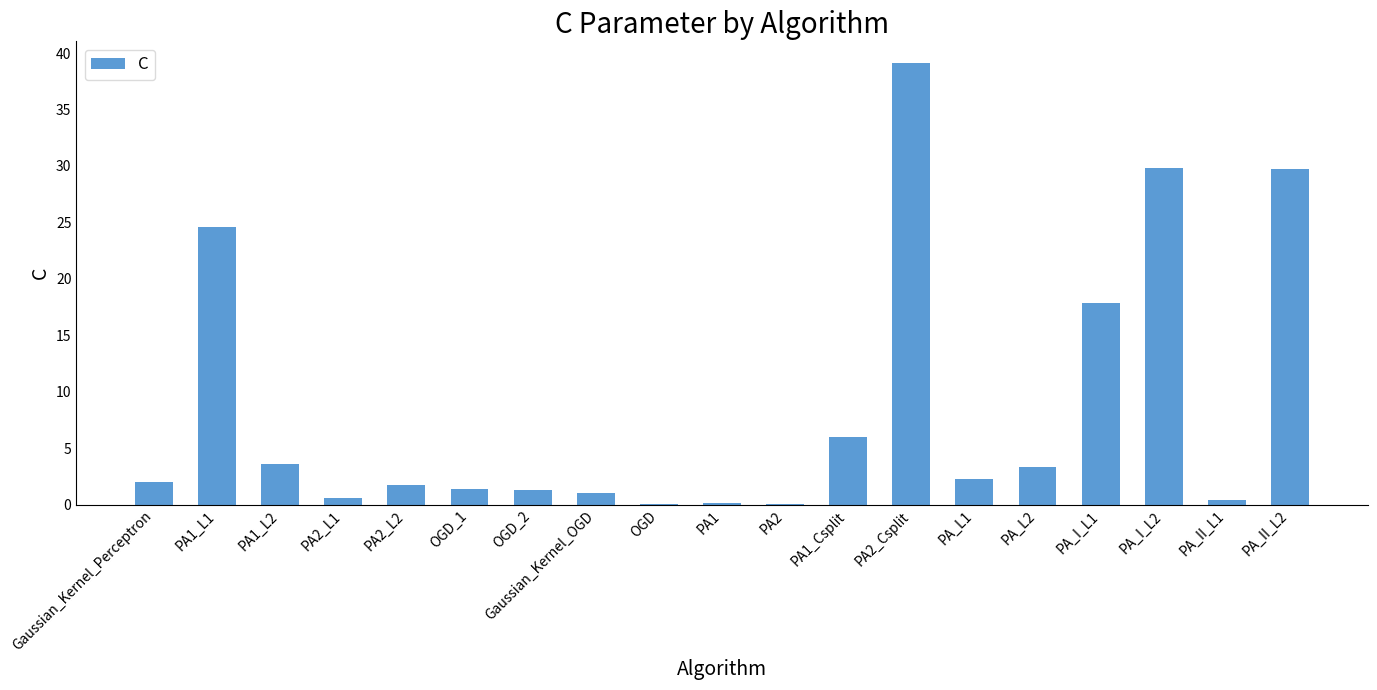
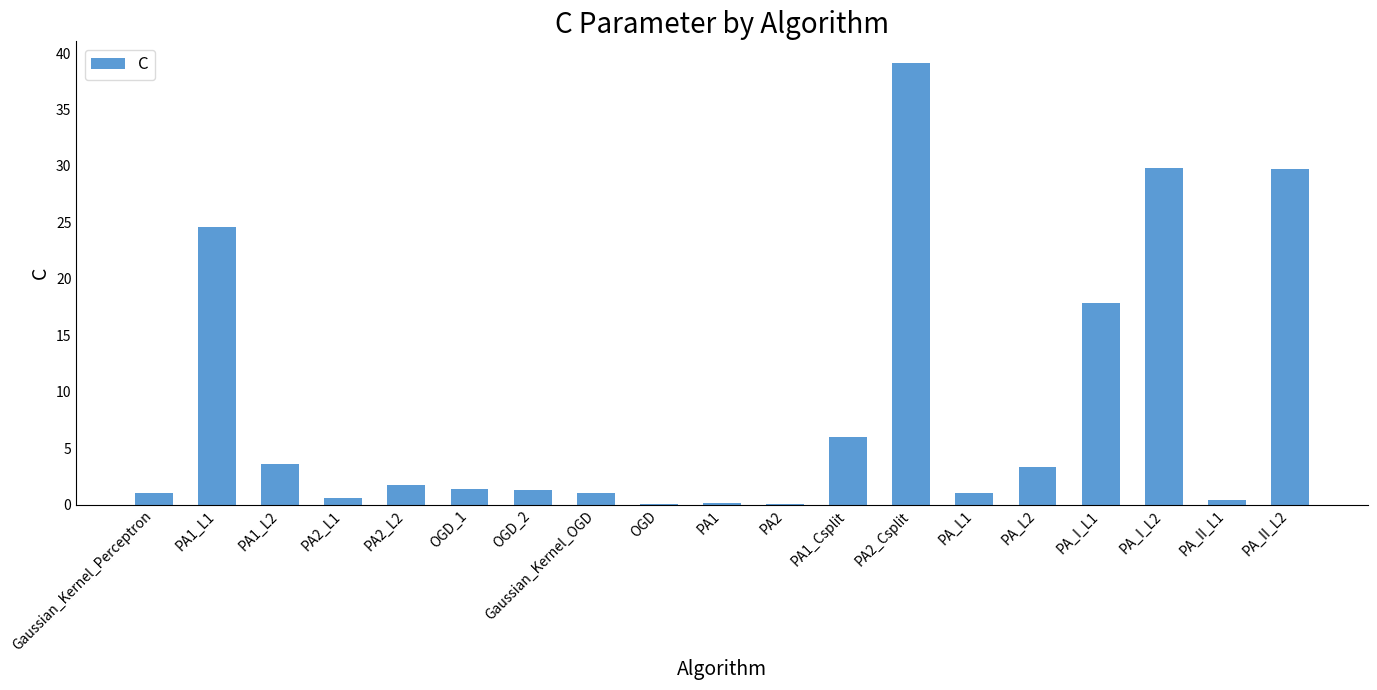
Gaussian_Kernel_Perceptron: 2 -> 1
PA_L1: 2.3 -> 1.0
